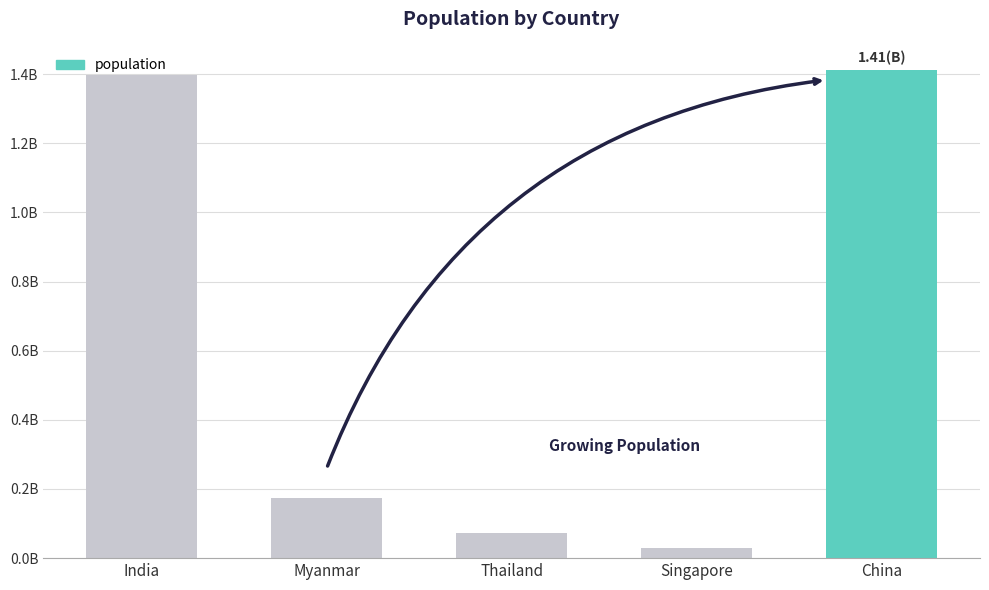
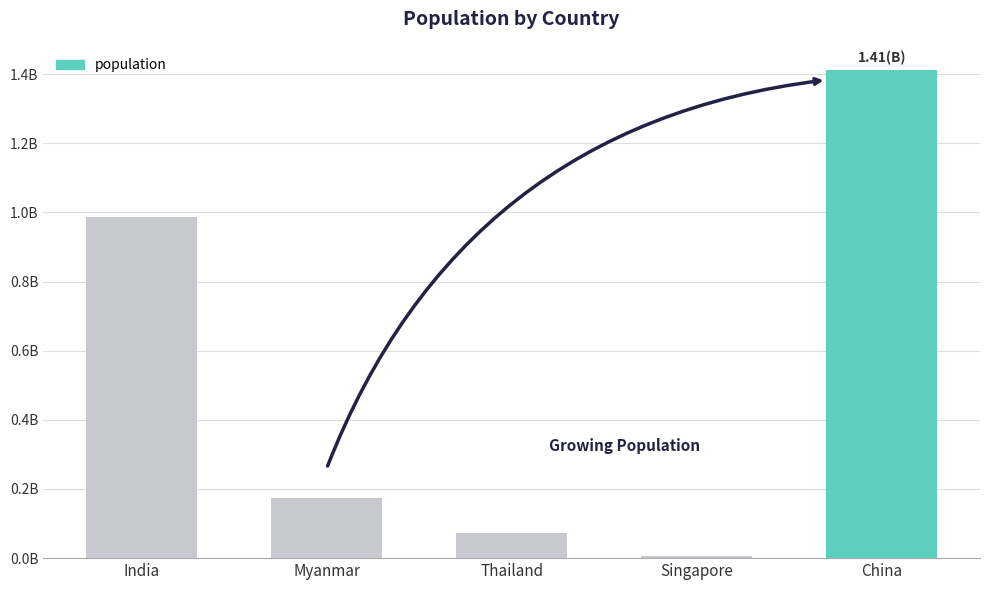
India: 1400000000 -> 990000000
Singapore: 30000000 -> 10000000
